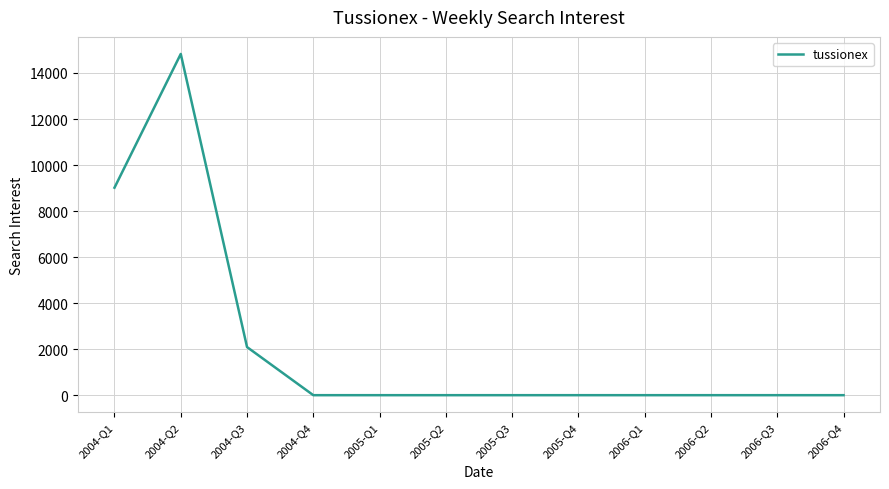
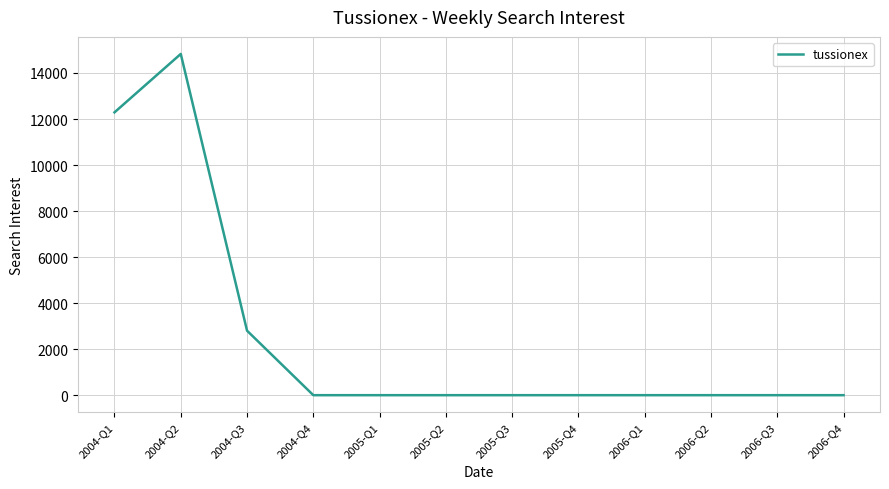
2004-Q1: 9000 -> 12300
2004-Q3: 2100 -> 2800
